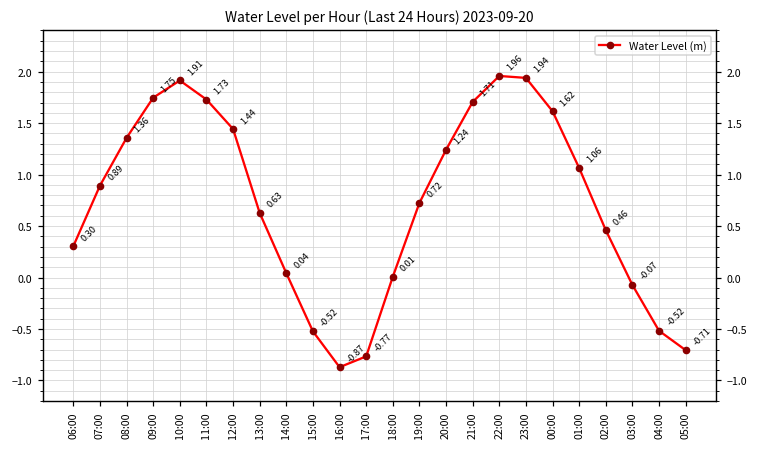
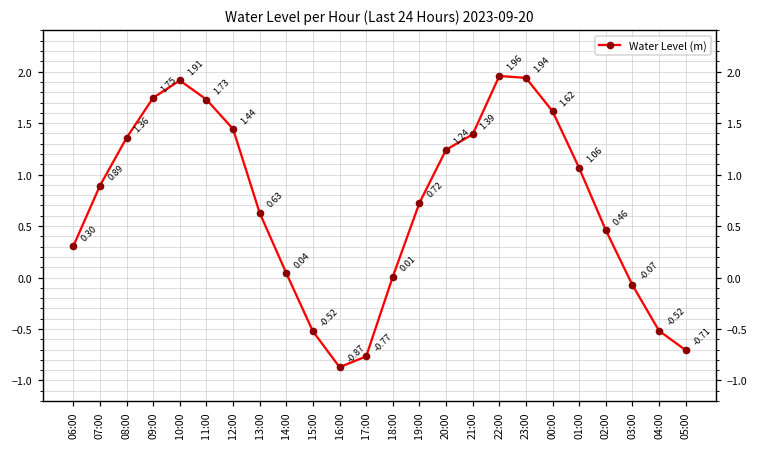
21:00: 1.71 -> 1.39
